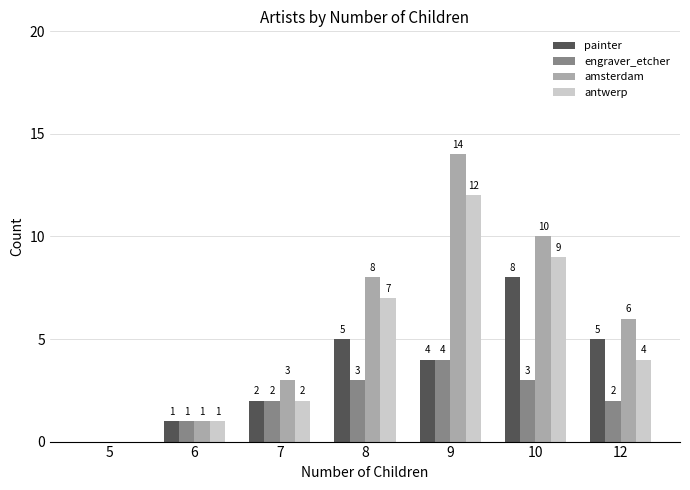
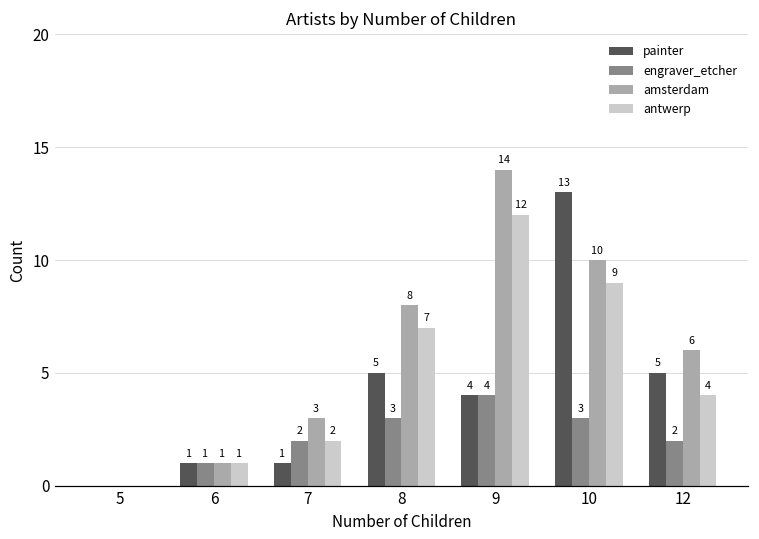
painter, 7: 2 -> 1
painter, 10: 8 -> 13
